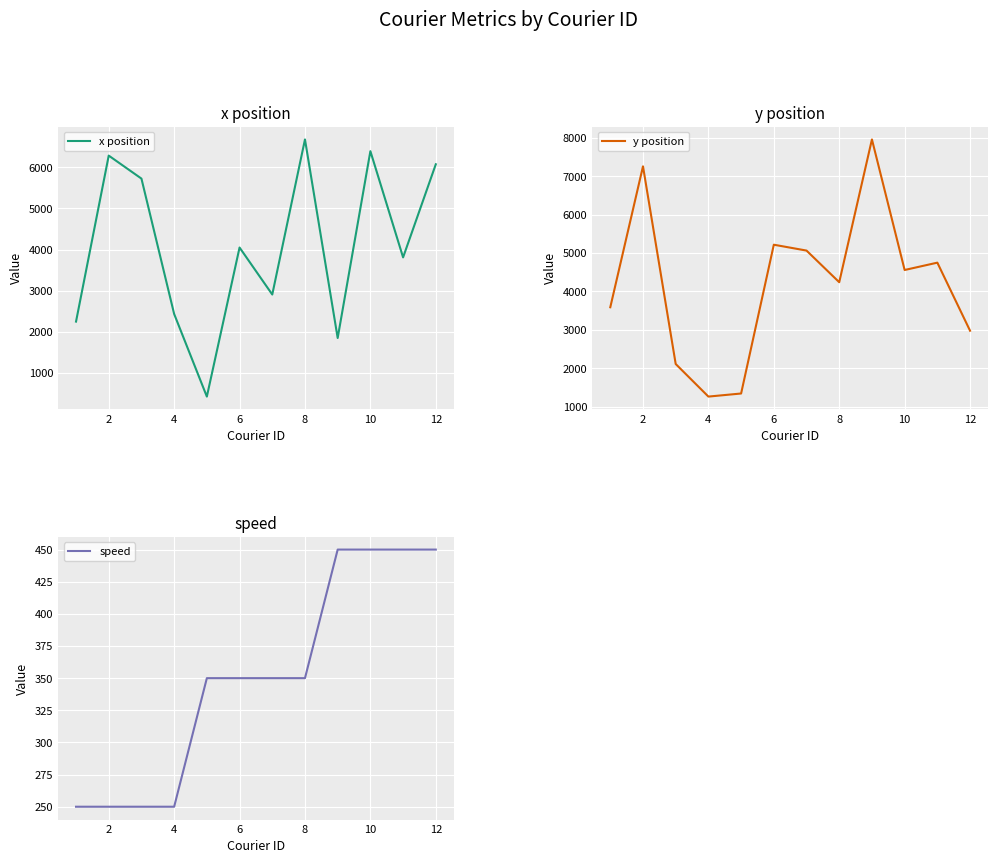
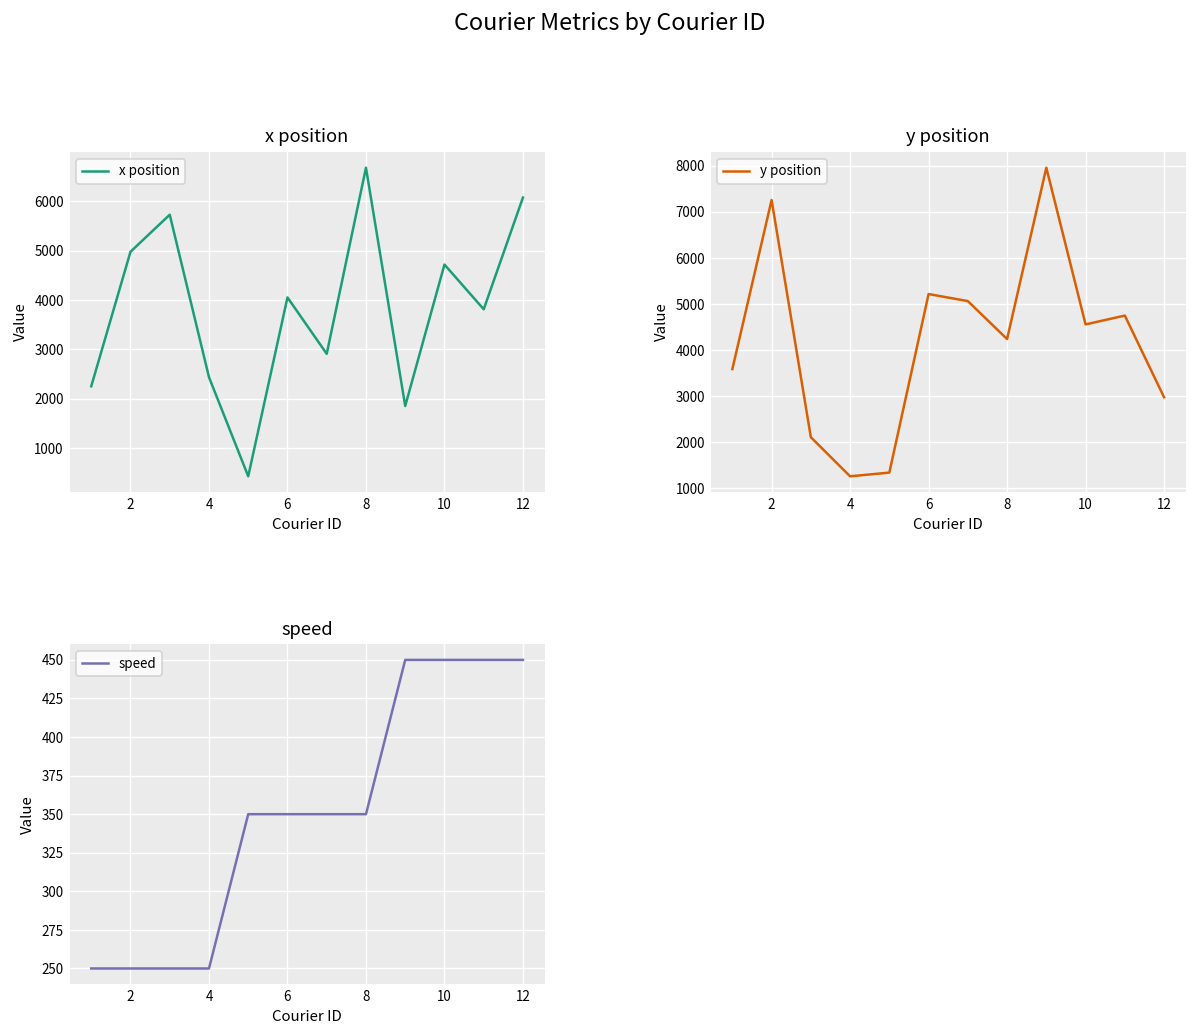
x position, 2: 6300 -> 5000
x position, 10: 6400 -> 4700
